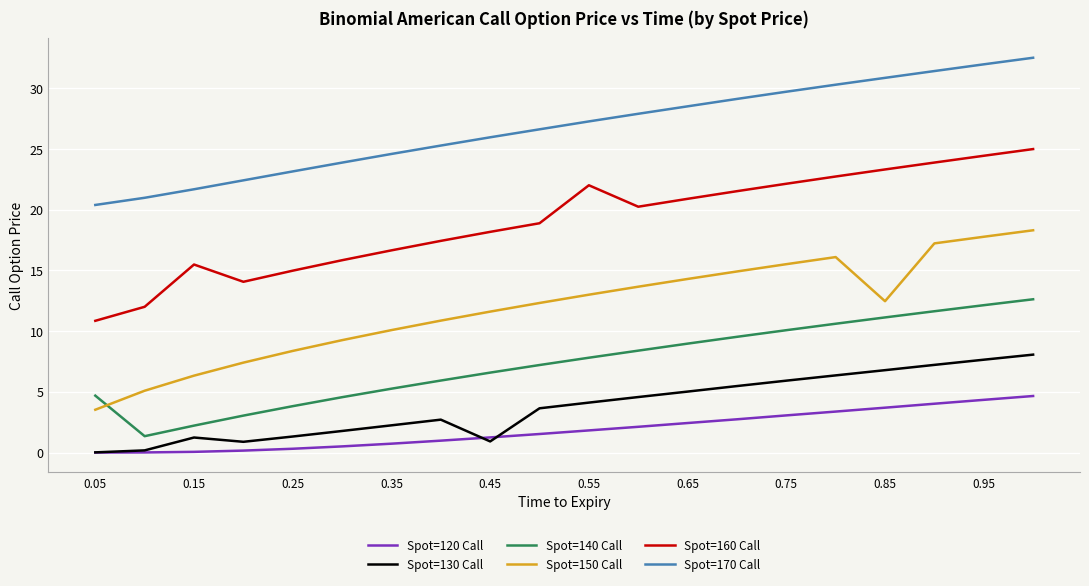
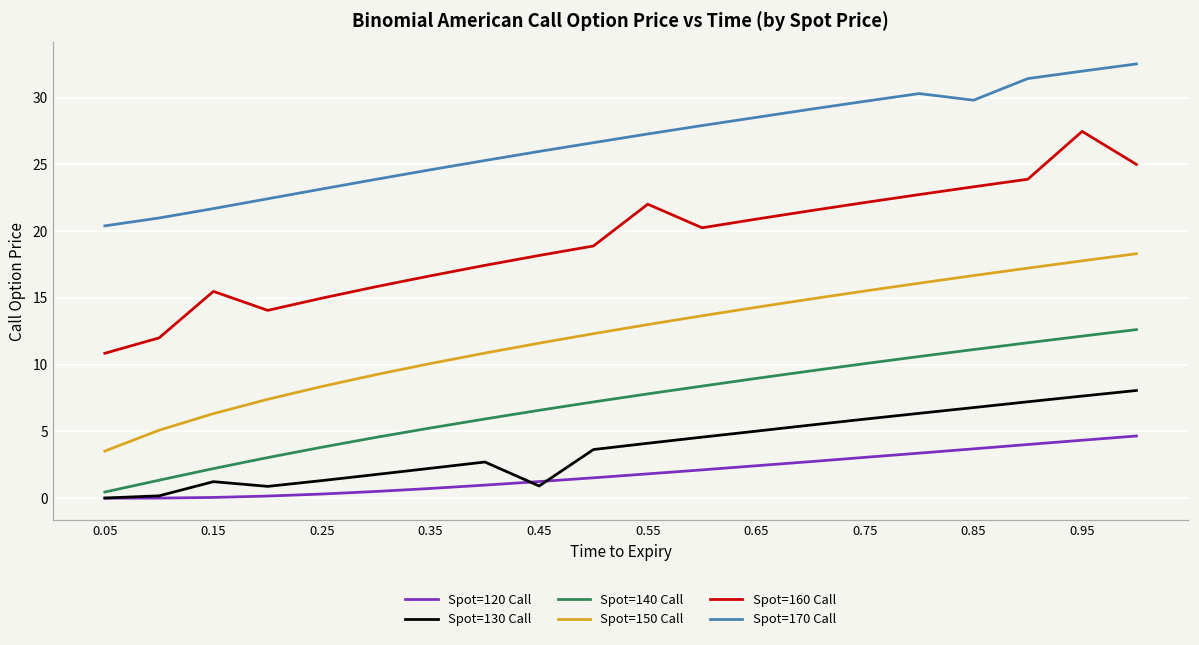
Spot=140 Call, 0.05: 4.7 -> 0.5
Spot=150 Call, 0.85: 12.5 -> 16.7
Spot=170 Call, 0.85: 30.9 -> 29.8
Spot=160 Call, 0.95: 24.5 -> 27.5
